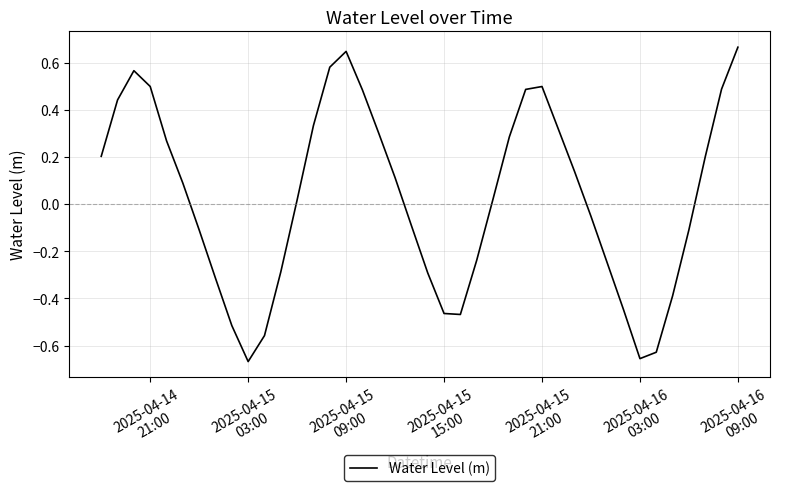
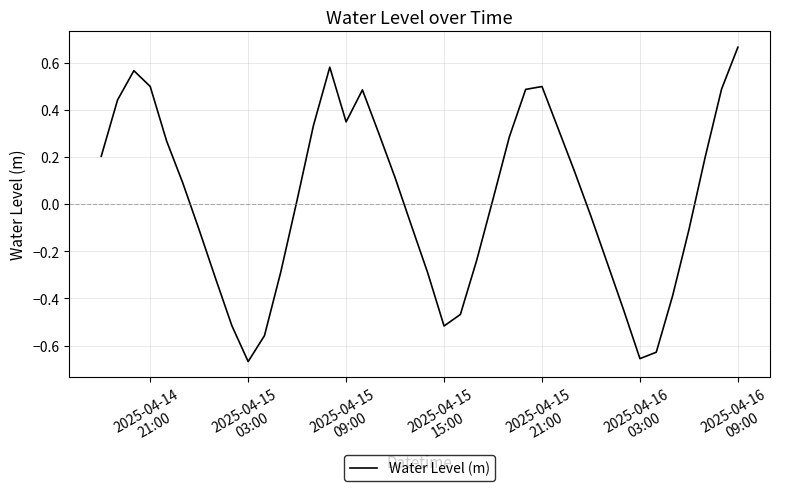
2025-04-15 09:00: 0.65 -> 0.35
2025-04-15 15:00: -0.46 -> -0.52
